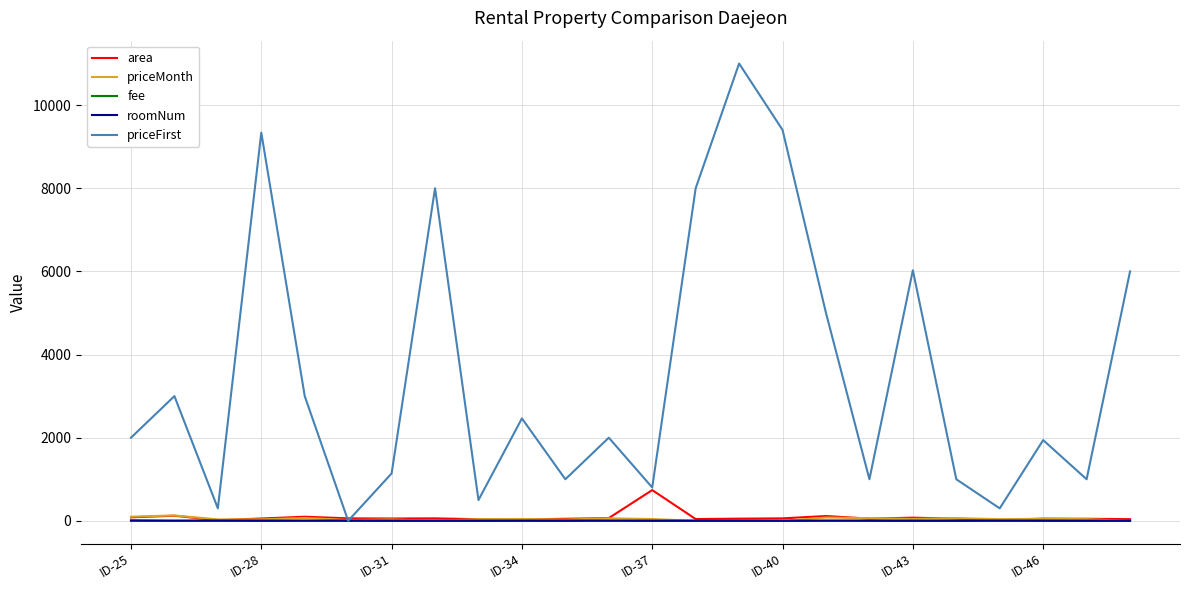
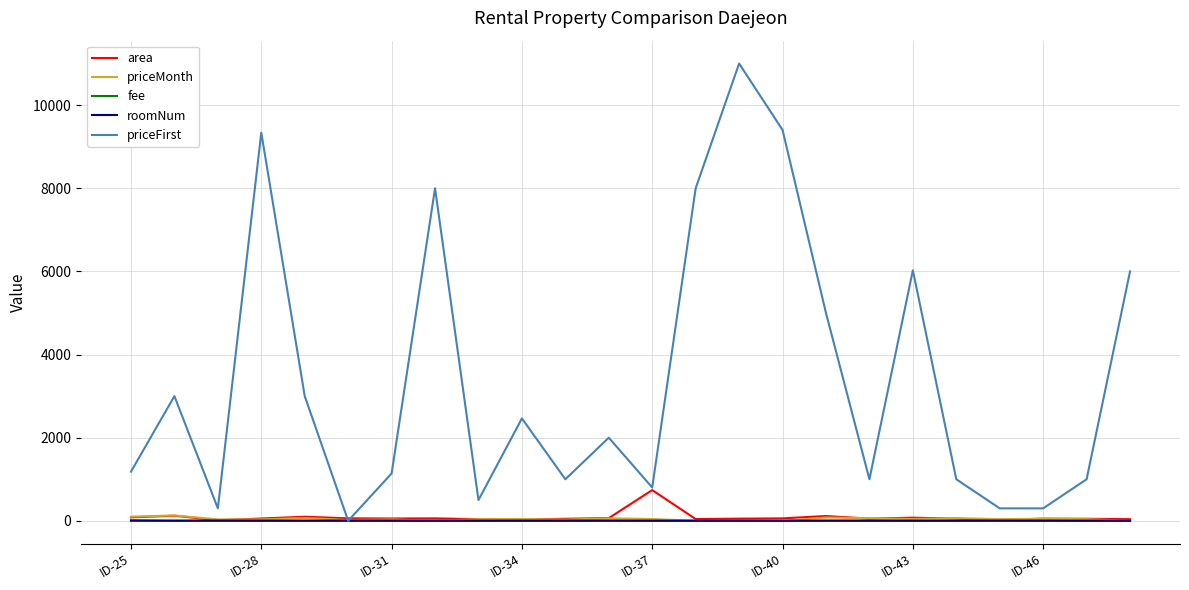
priceFirst, ID-25: 2000 -> 1200
priceFirst, ID-46: 1900 -> 300
